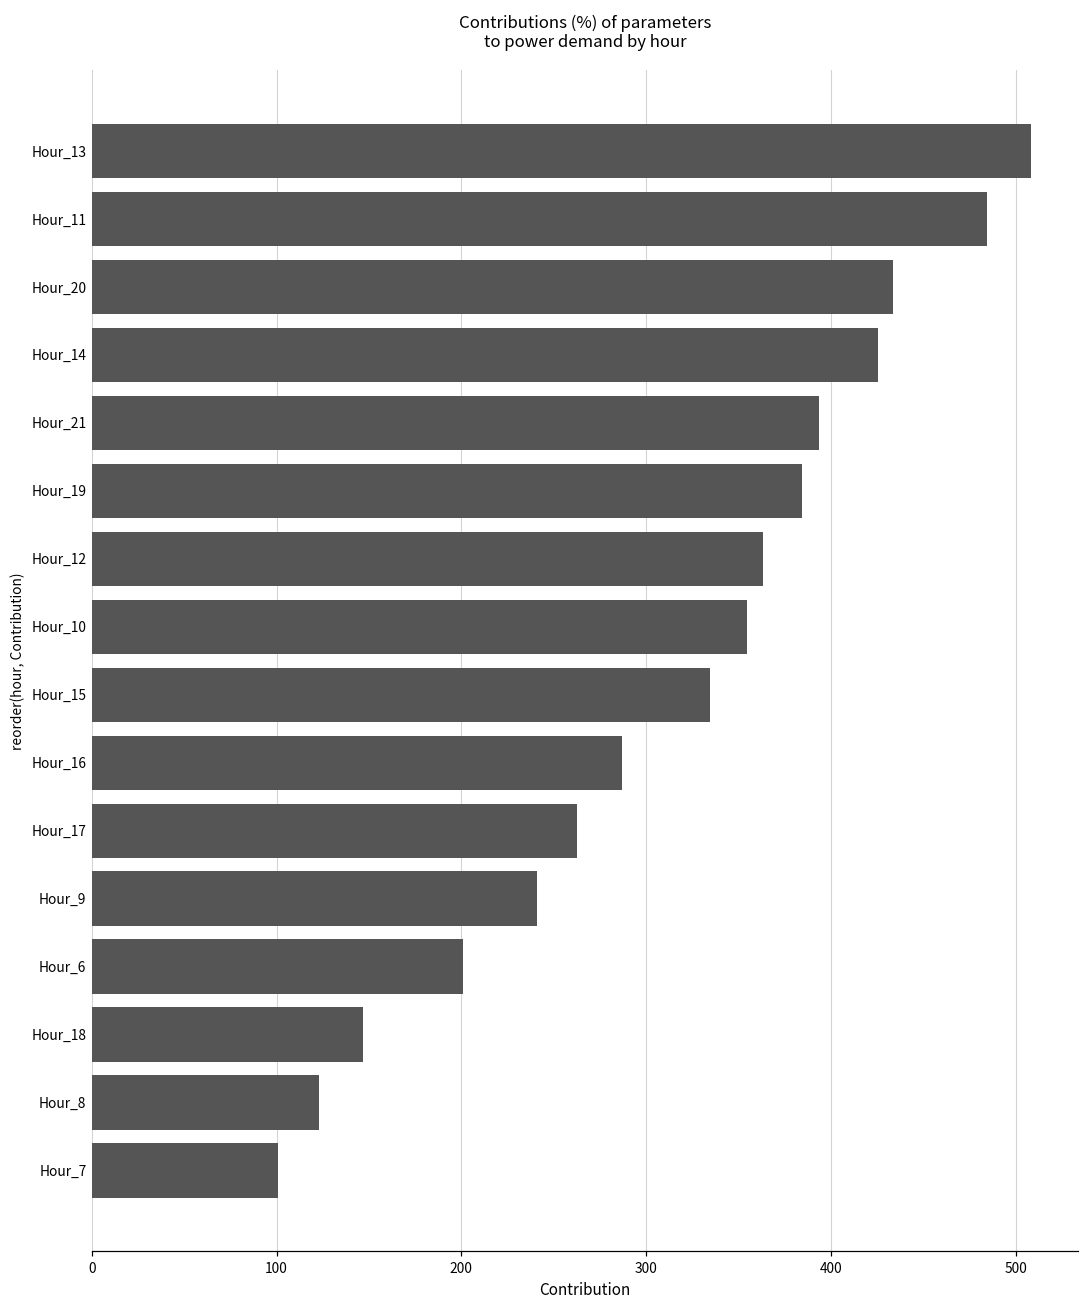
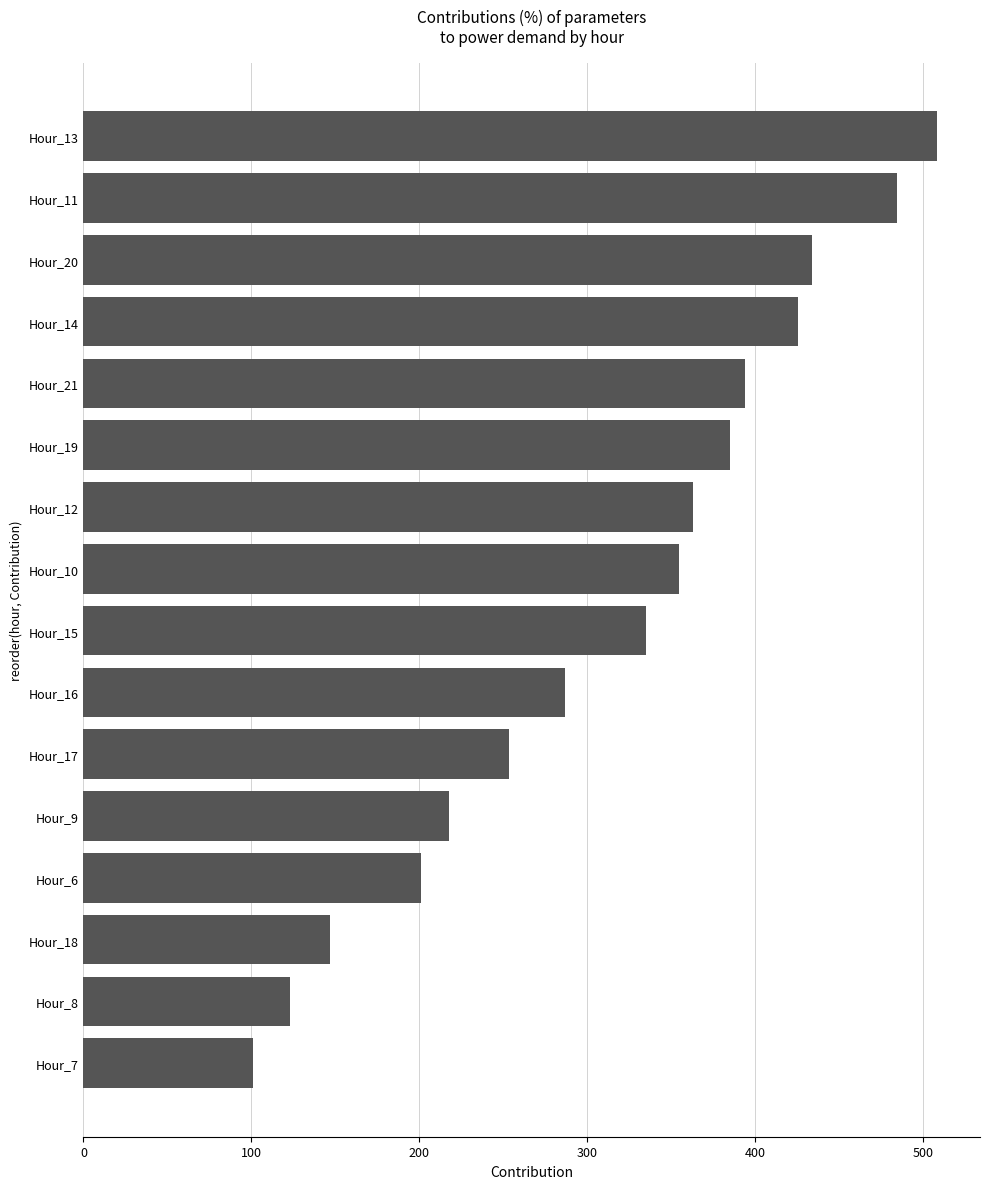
Hour_17: 262 -> 253
Hour_9: 241 -> 218
